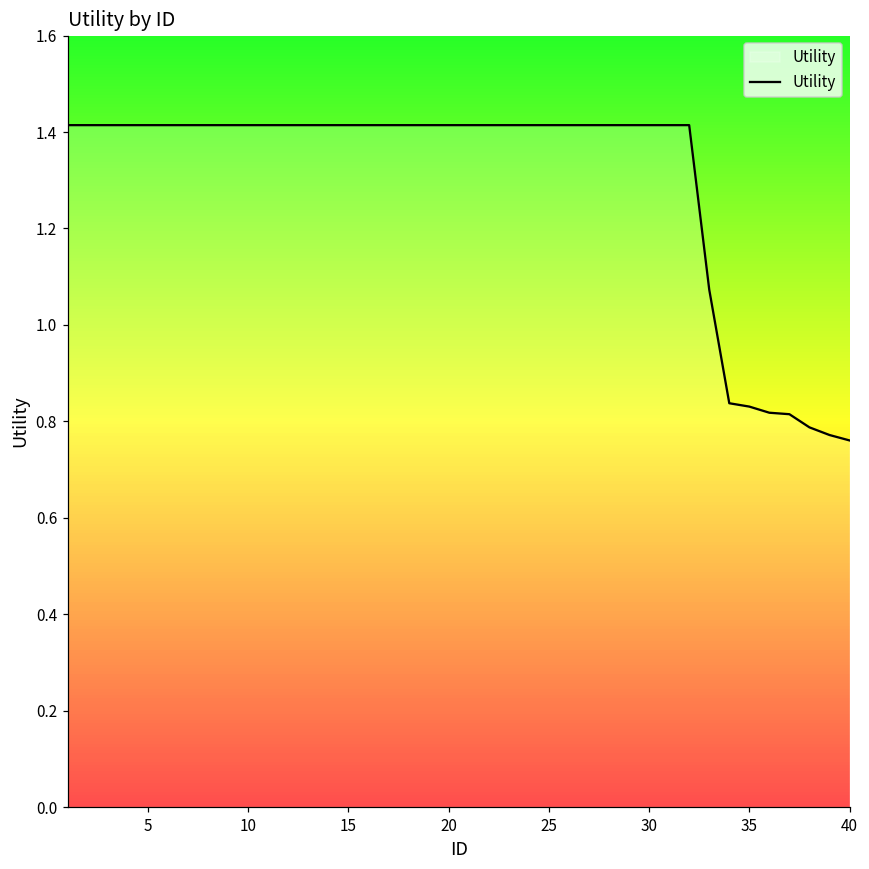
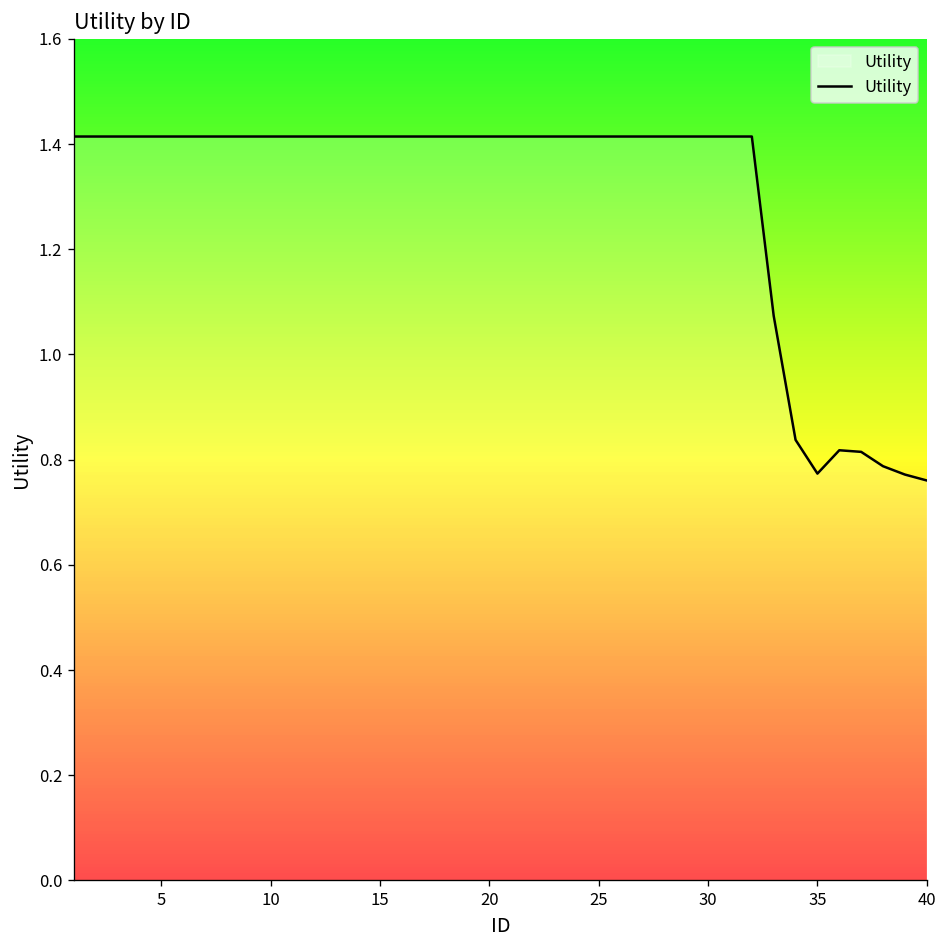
35: 0.83 -> 0.77
